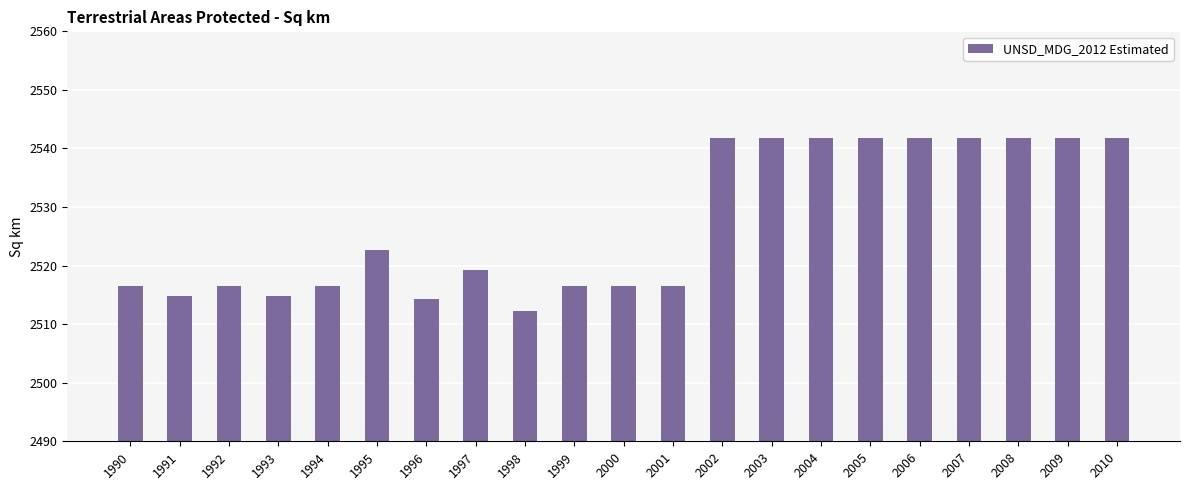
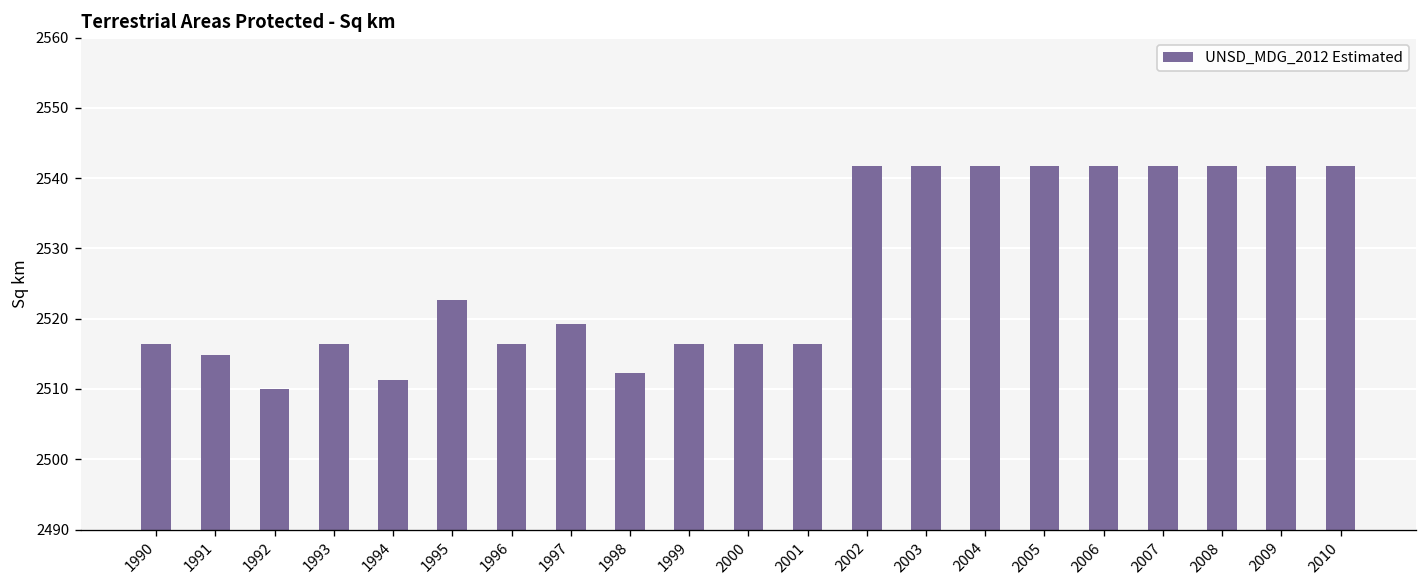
1992: 2516 -> 2510
1993: 2515 -> 2516
1994: 2516 -> 2511
1996: 2514 -> 2516
